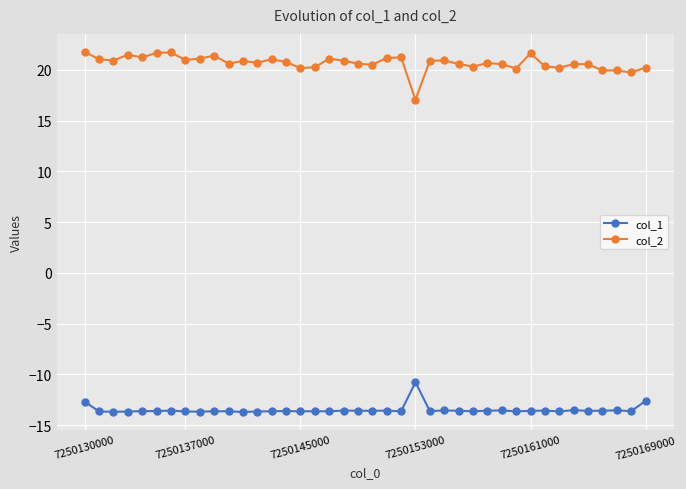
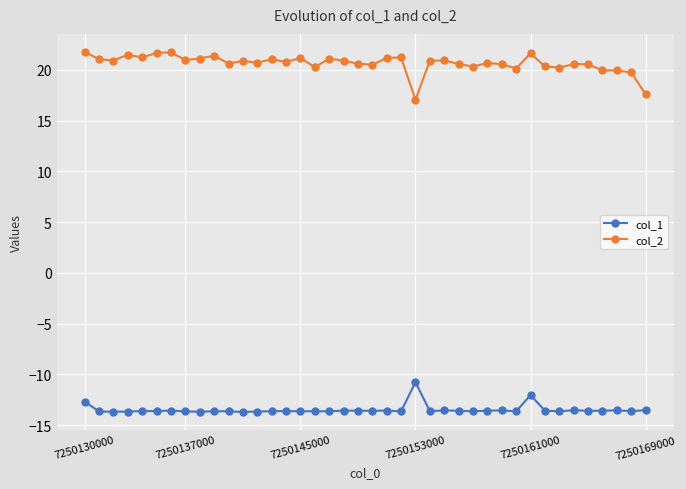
col_2, 7250145000: 20.2 -> 21.2
col_1, 7250161000: -13.6 -> -12.0
col_1, 7250169000: -12.6 -> -13.5
col_2, 7250169000: 20.2 -> 17.6
